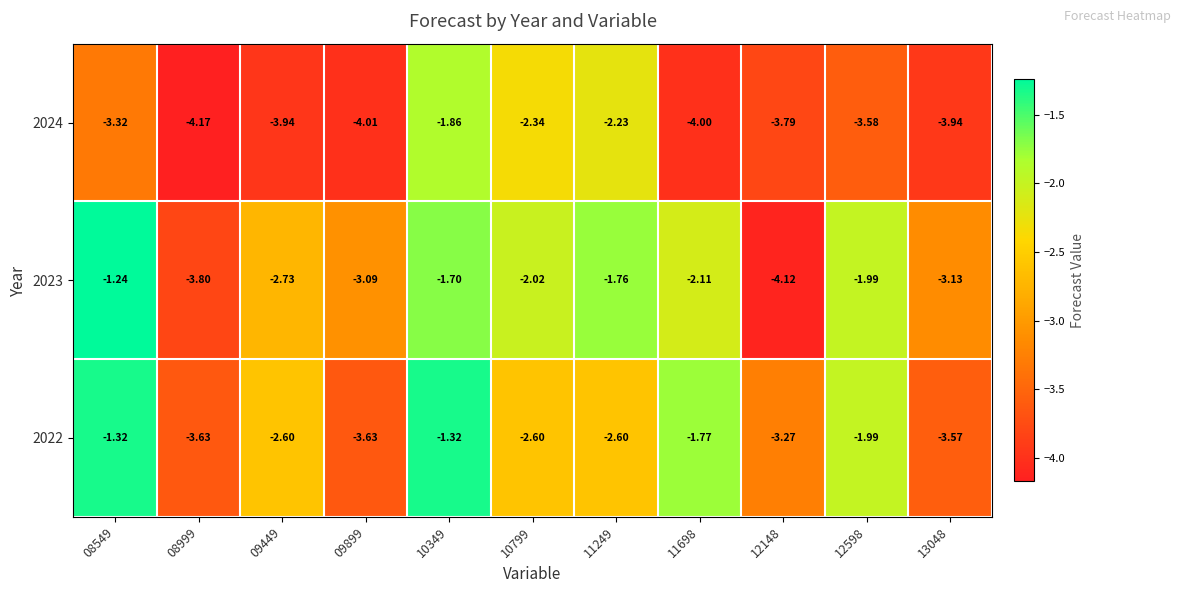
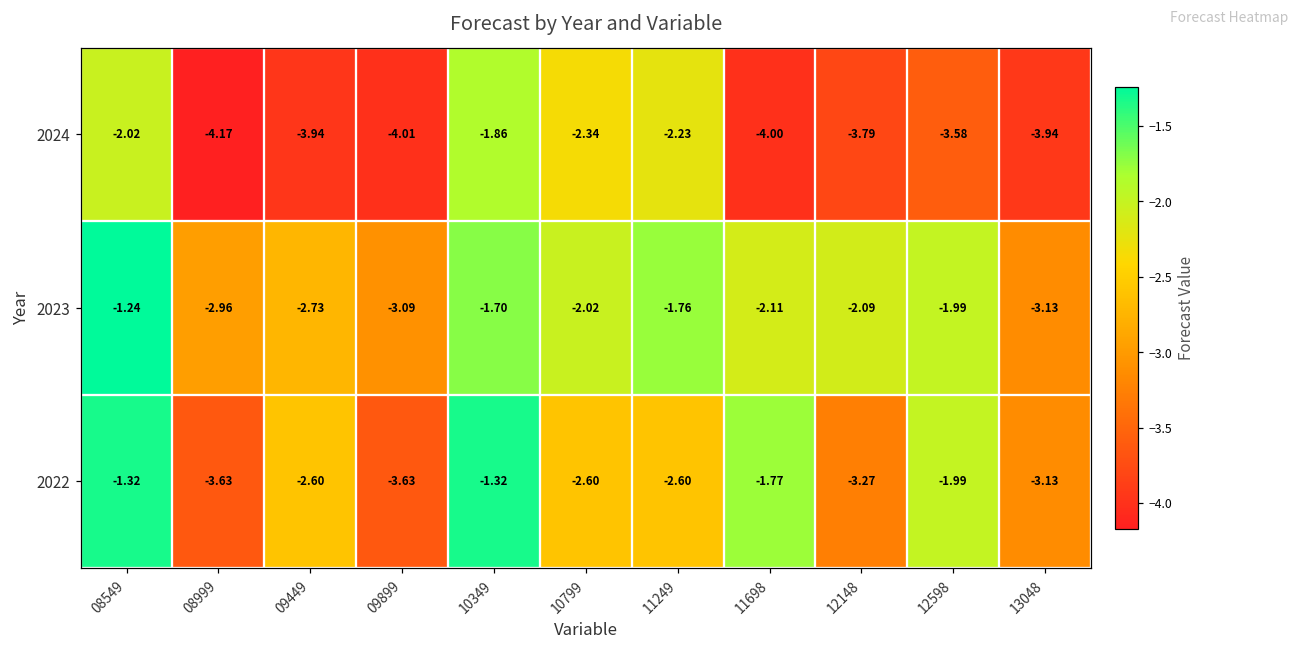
2024, 08549: -3.32 -> -2.02
2023, 08999: -3.80 -> -2.96
2023, 12148: -4.12 -> -2.09
2022, 13048: -3.57 -> -3.13
